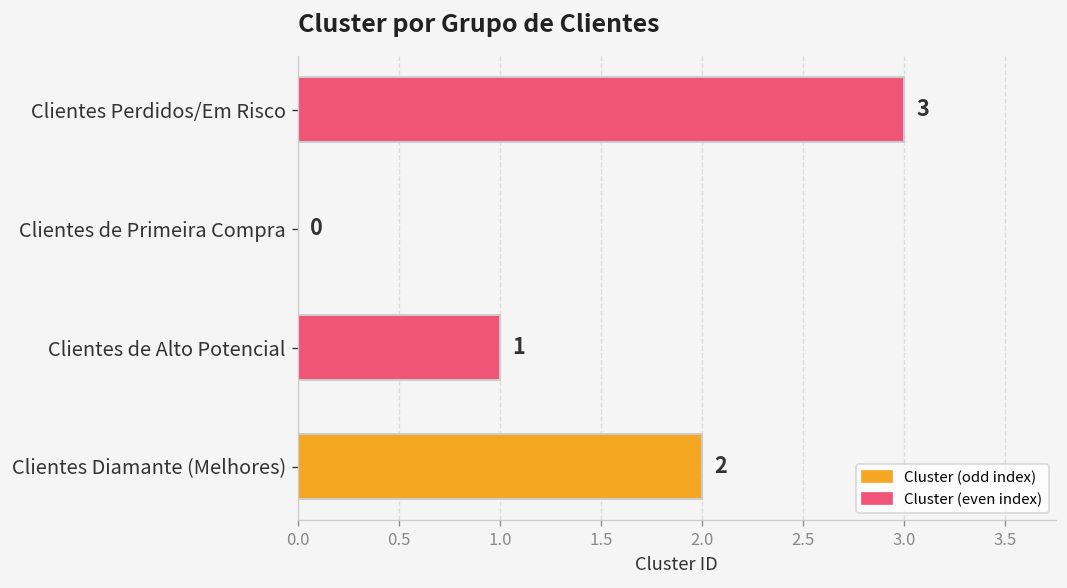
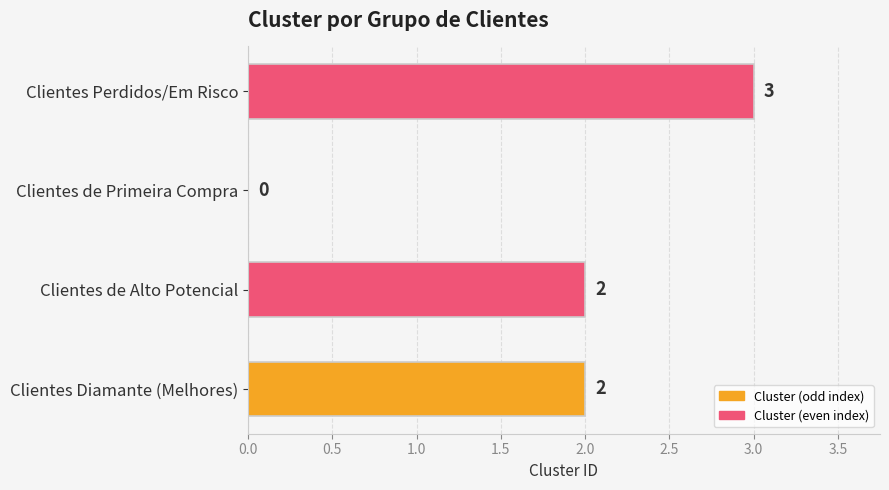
Clientes de Alto Potencial: 1 -> 2
